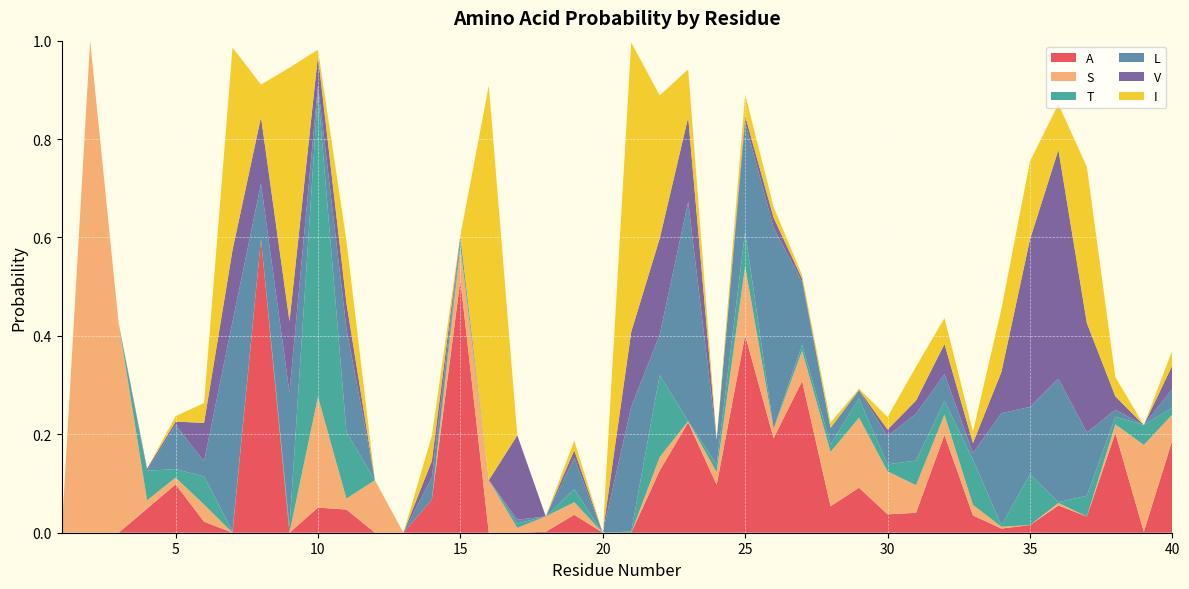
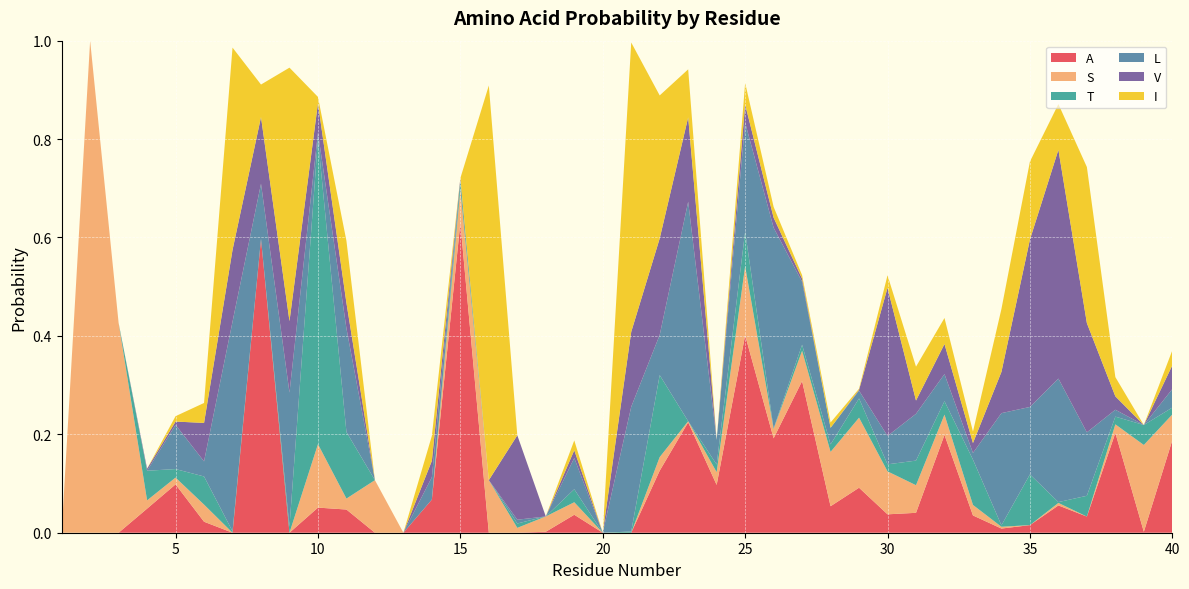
S, 10: 0.23 -> 0.13
A, 15: 0.51 -> 0.63
V, 25: 0.01 -> 0.04
V, 30: 0.01 -> 0.30
